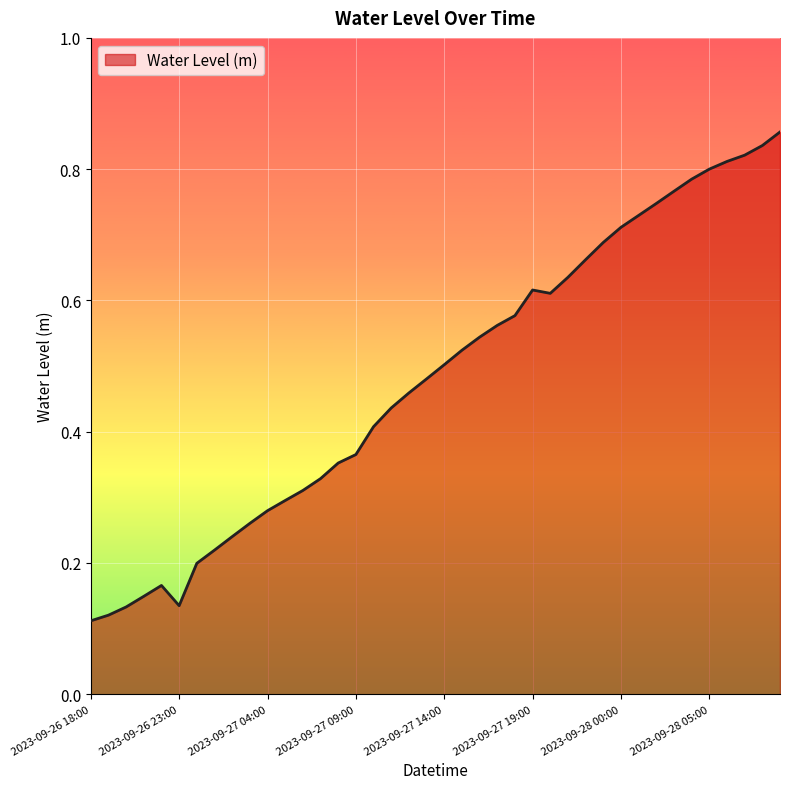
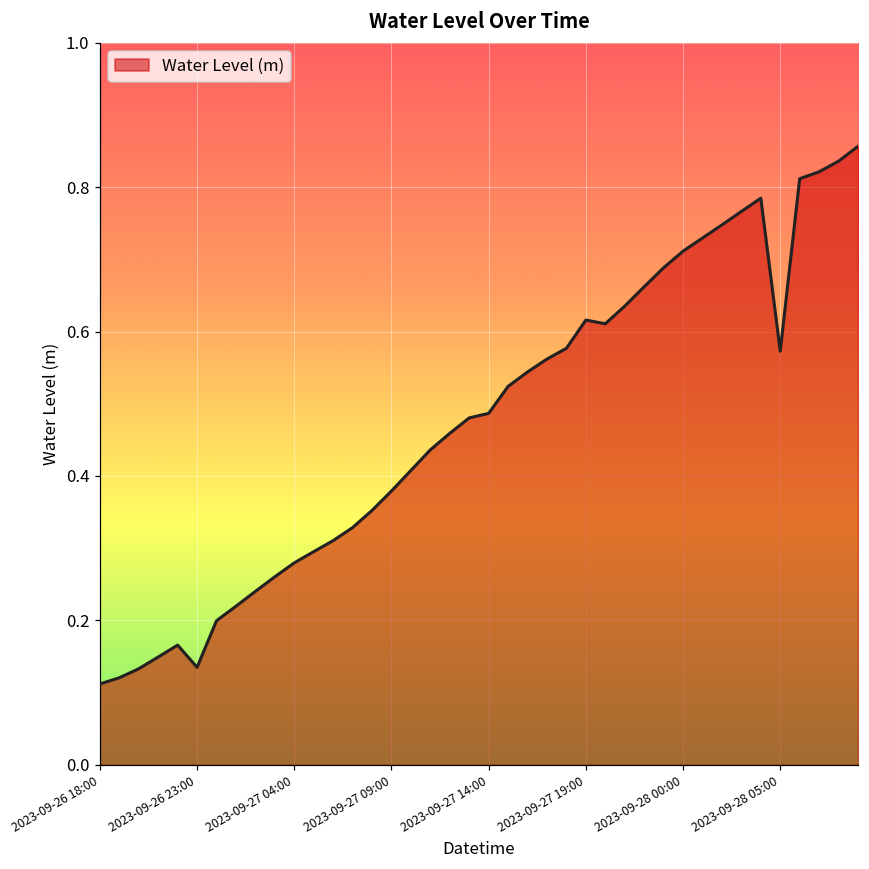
2023-09-27 09:00: 0.37 -> 0.38
2023-09-27 14:00: 0.50 -> 0.49
2023-09-28 05:00: 0.80 -> 0.57
